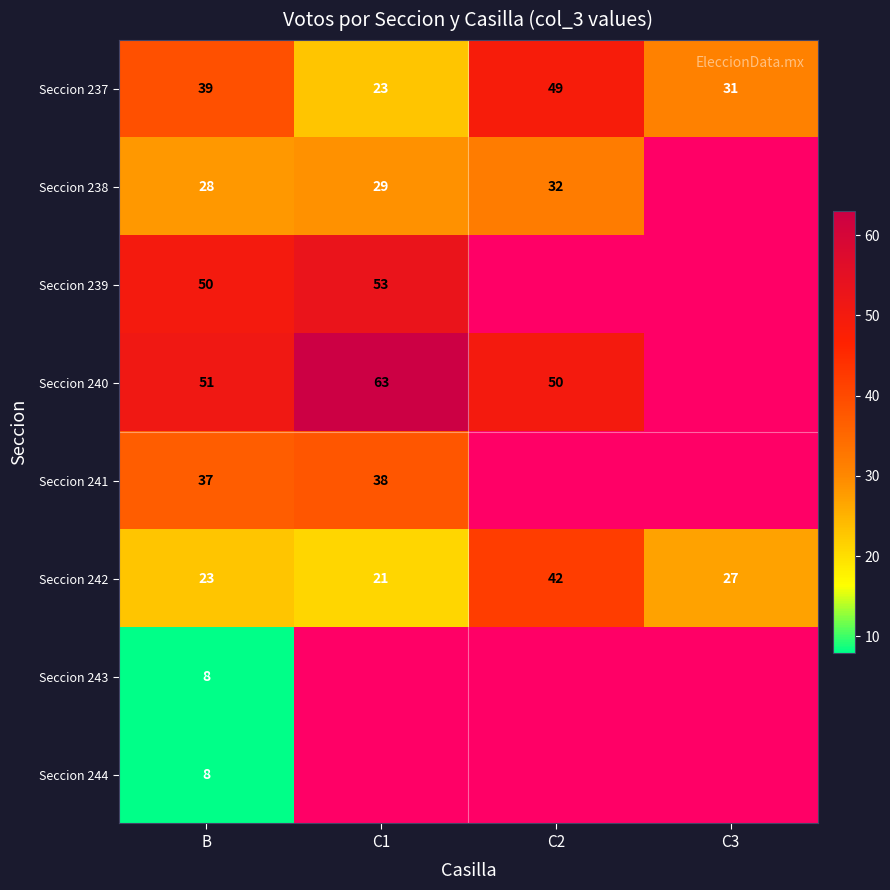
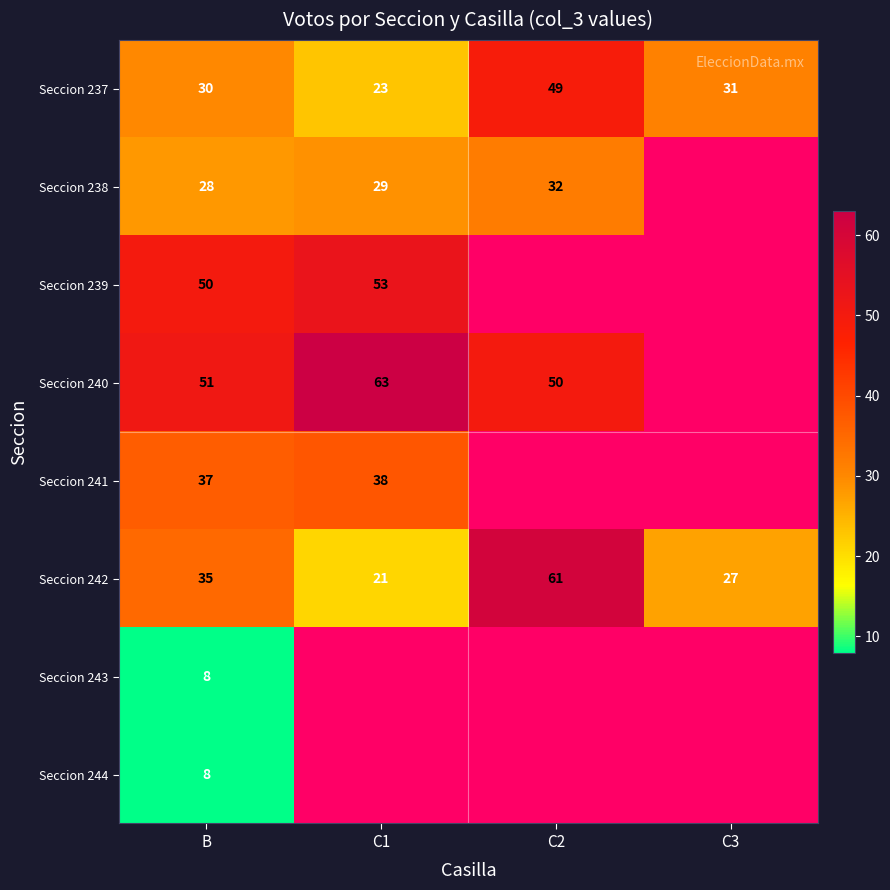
Seccion 237, B: 39 -> 30
Seccion 242, B: 23 -> 35
Seccion 242, C2: 42 -> 61
